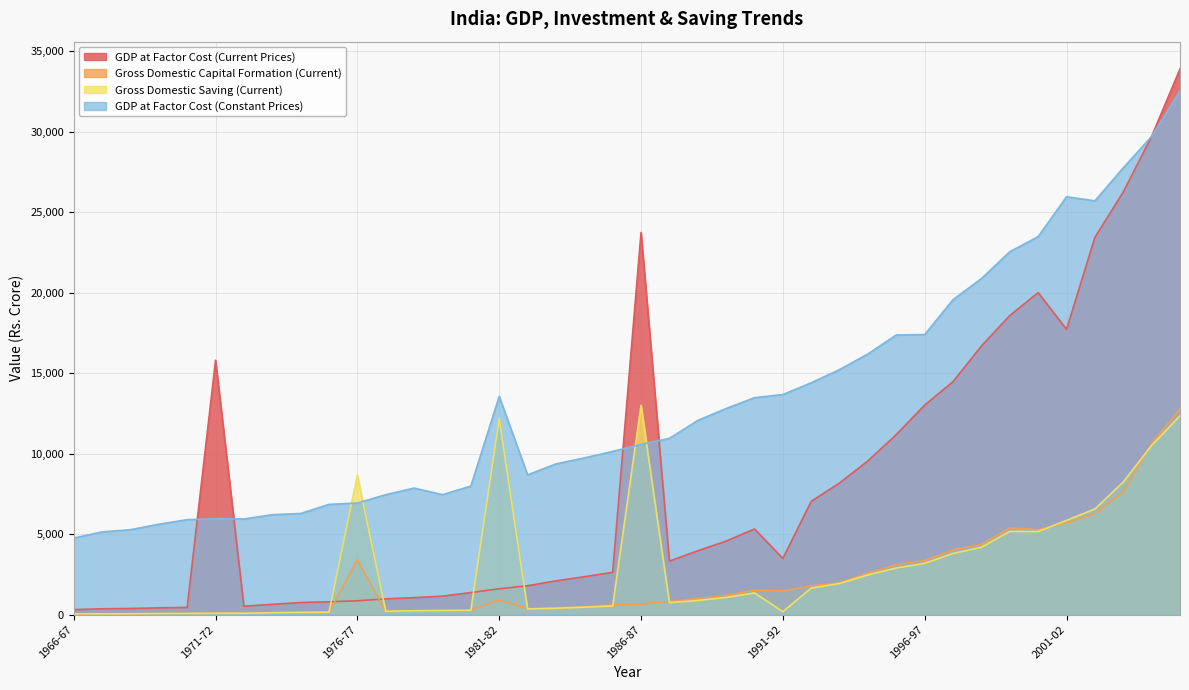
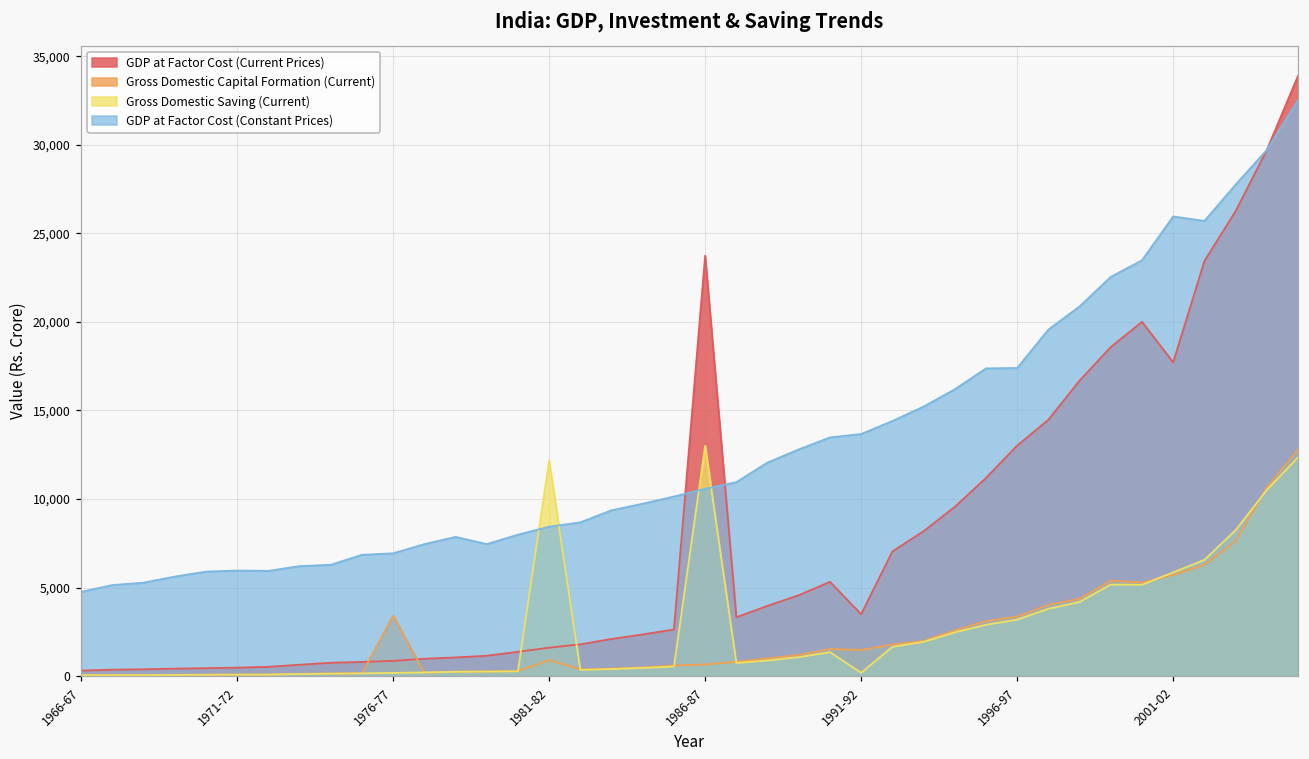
GDP at Factor Cost (Current Prices), 1971-72: 15,800 -> 500
Gross Domestic Saving (Current), 1976-77: 8,700 -> 200
GDP at Factor Cost (Constant Prices), 1981-82: 13,600 -> 8,400
